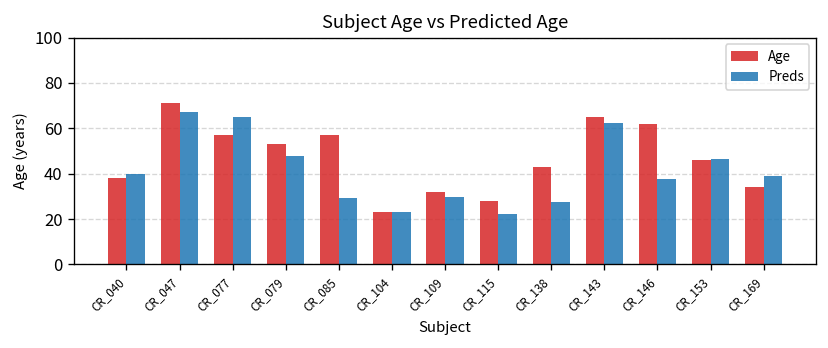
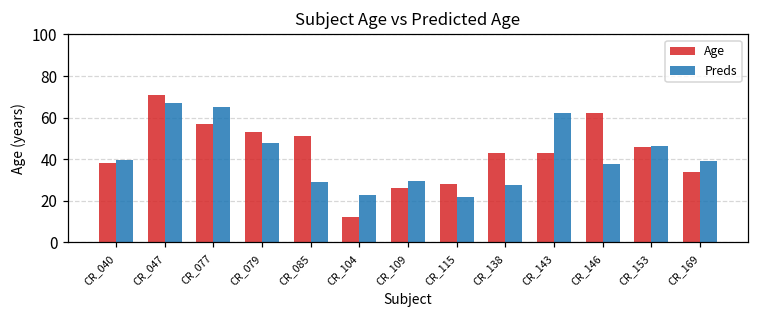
Age, CR_085: 57 -> 51
Age, CR_104: 23 -> 12
Age, CR_109: 32 -> 26
Age, CR_143: 65 -> 43
